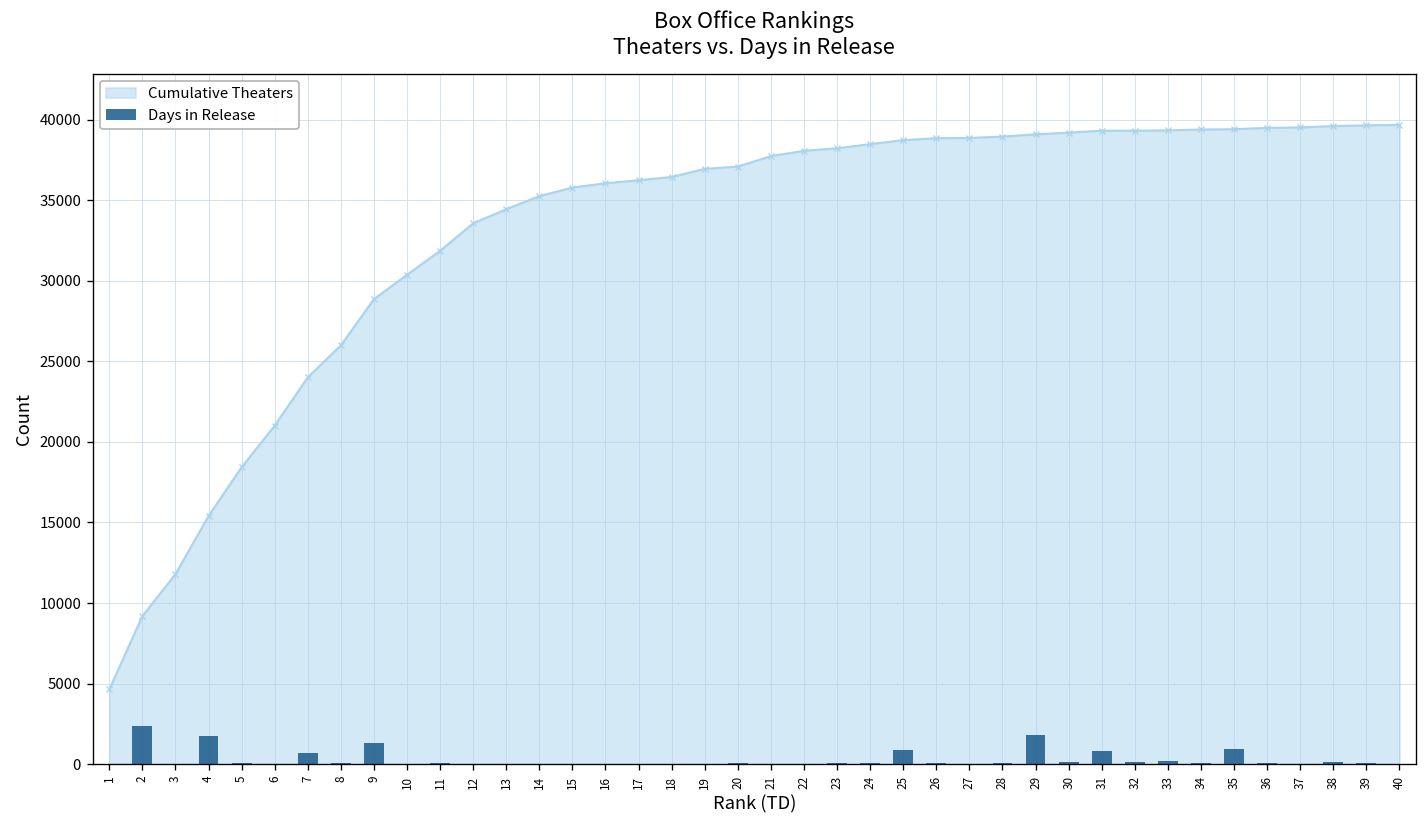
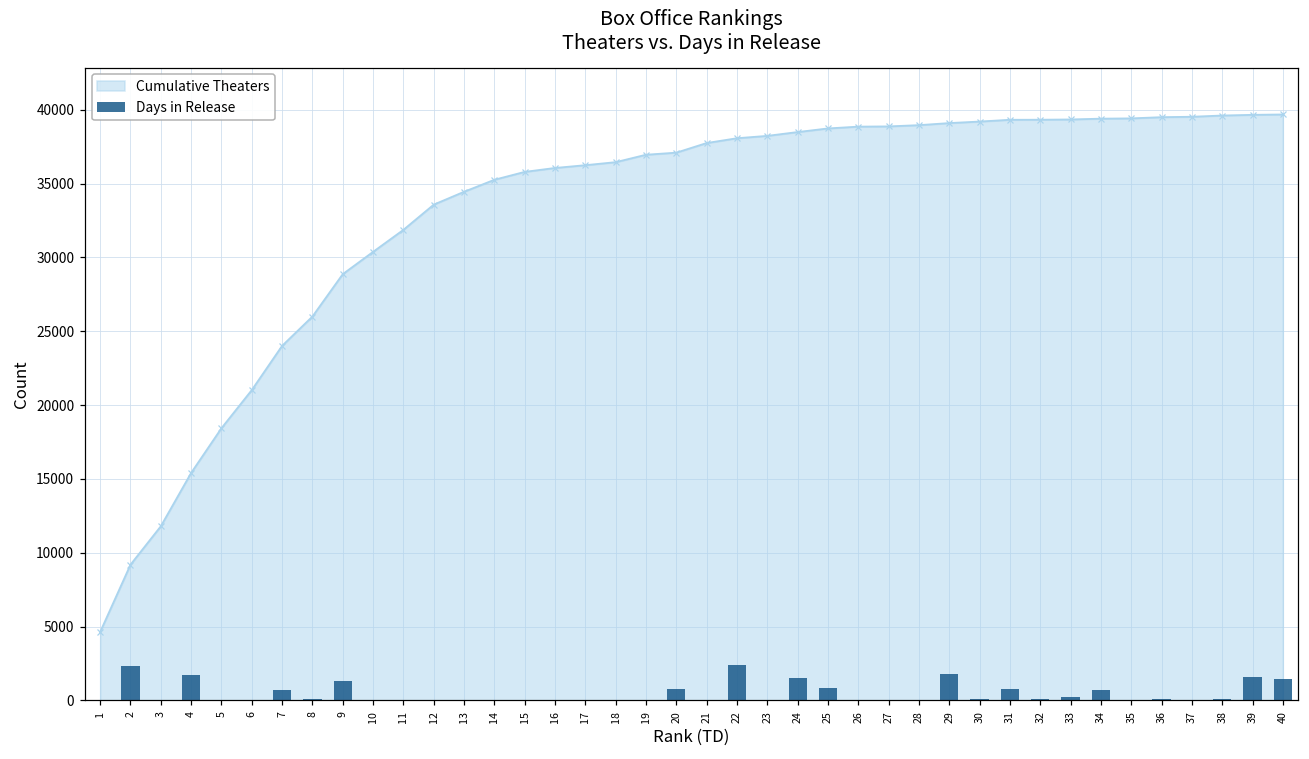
Days in Release, 20: 0 -> 700
Days in Release, 22: 0 -> 2400
Days in Release, 24: 100 -> 1500
Days in Release, 34: 100 -> 700
Days in Release, 35: 1000 -> 0
Days in Release, 39: 100 -> 1600
Days in Release, 40: 0 -> 1400
